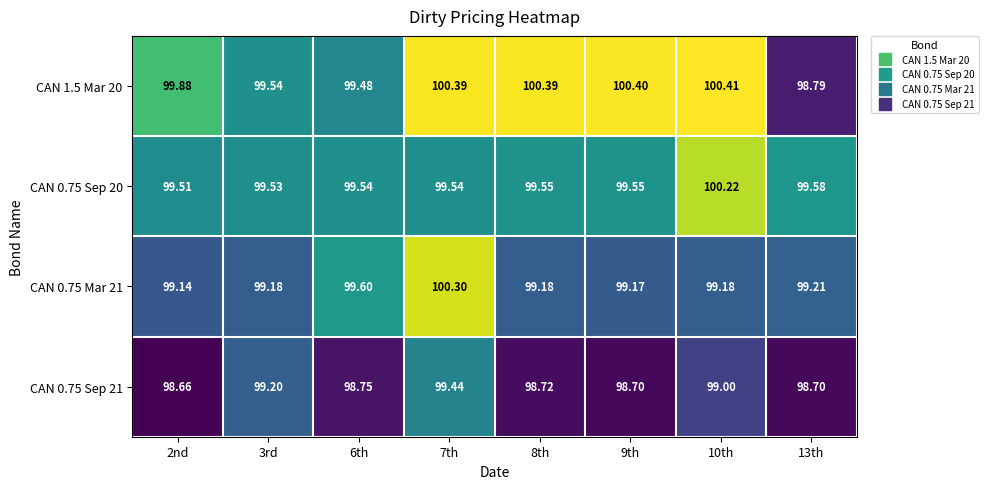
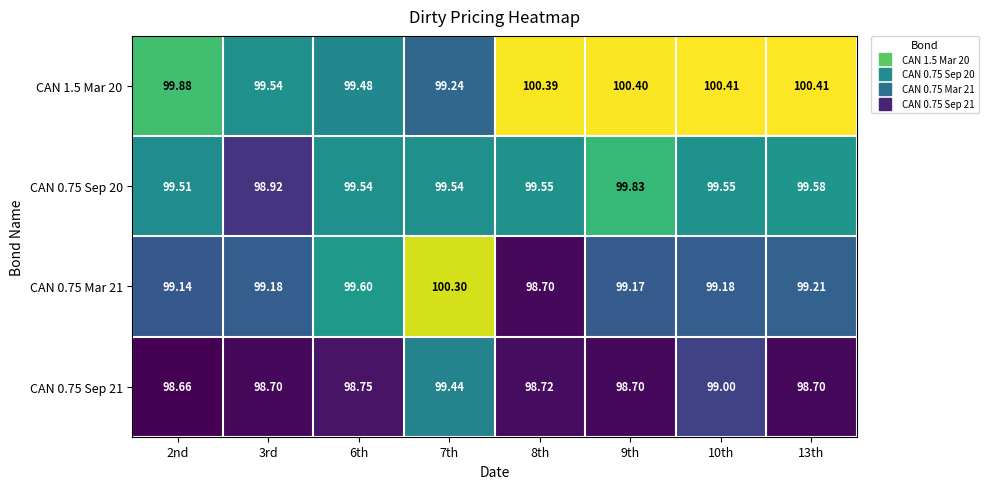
CAN 1.5 Mar 20, 7th: 100.39 -> 99.24
CAN 1.5 Mar 20, 13th: 98.79 -> 100.41
CAN 0.75 Sep 20, 3rd: 99.53 -> 98.92
CAN 0.75 Sep 20, 9th: 99.55 -> 99.83
CAN 0.75 Sep 20, 10th: 100.22 -> 99.55
CAN 0.75 Mar 21, 8th: 99.18 -> 98.70
CAN 0.75 Sep 21, 3rd: 99.20 -> 98.70
